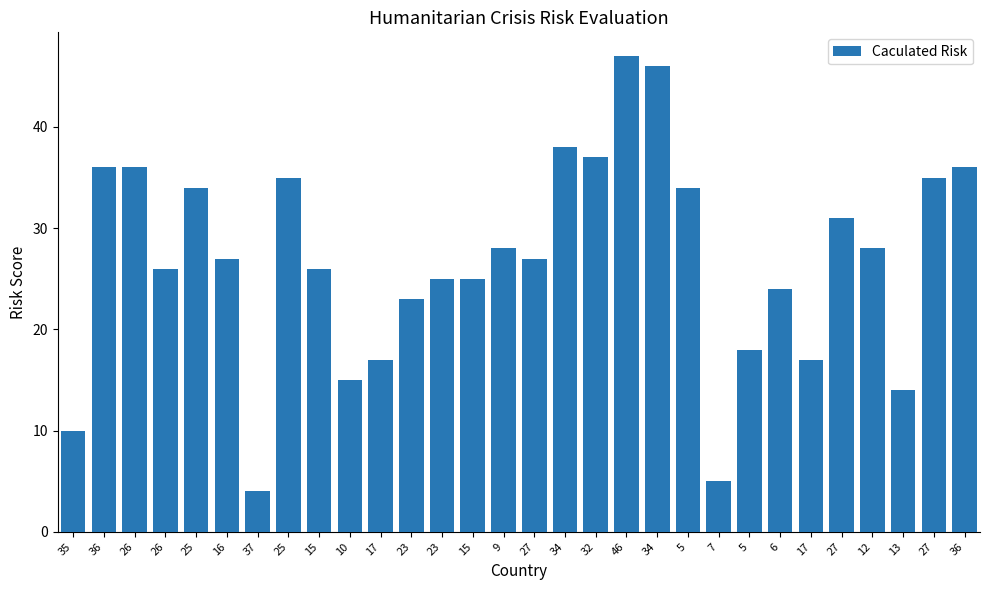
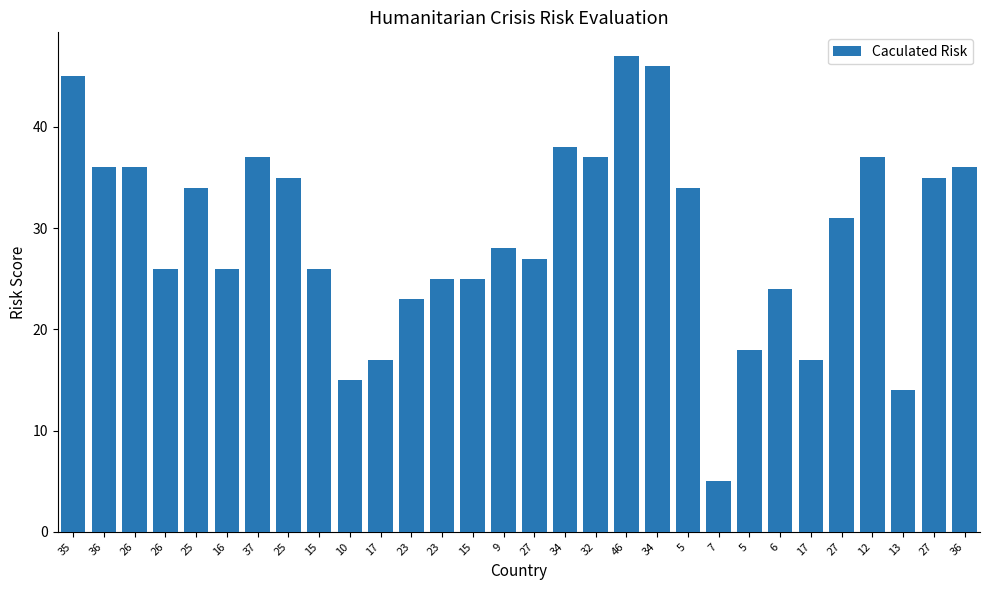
35: 10 -> 45
16: 27 -> 26
37: 4 -> 37
12: 28 -> 37
